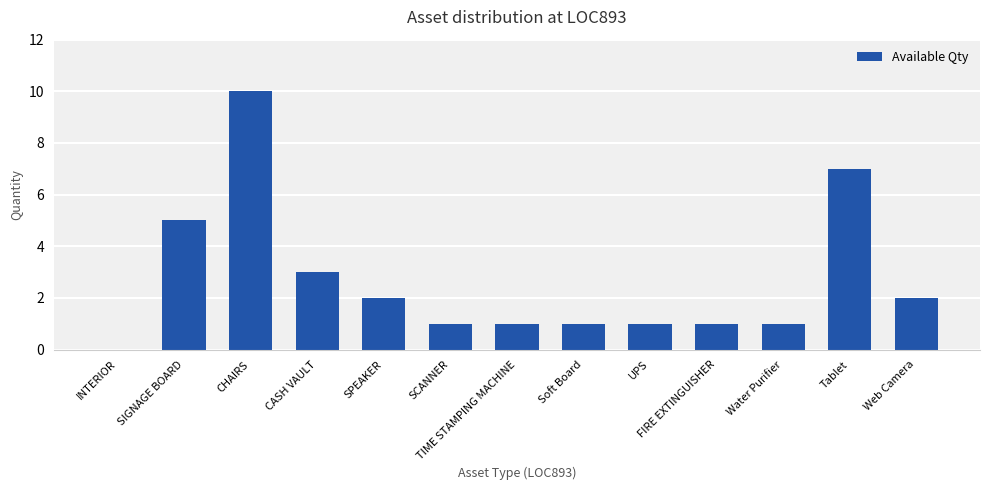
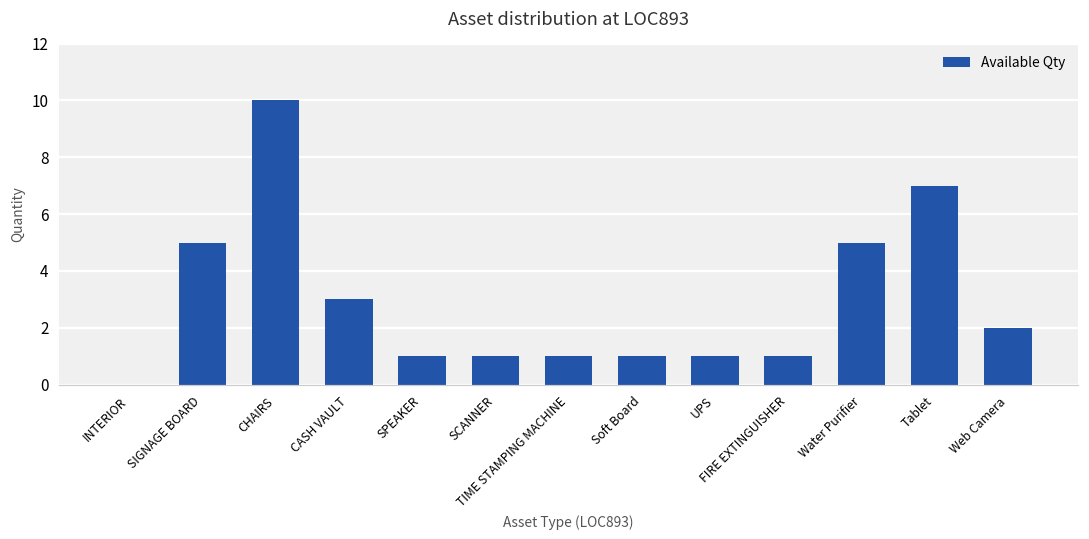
SPEAKER: 2 -> 1
Water Purifier: 1 -> 5
